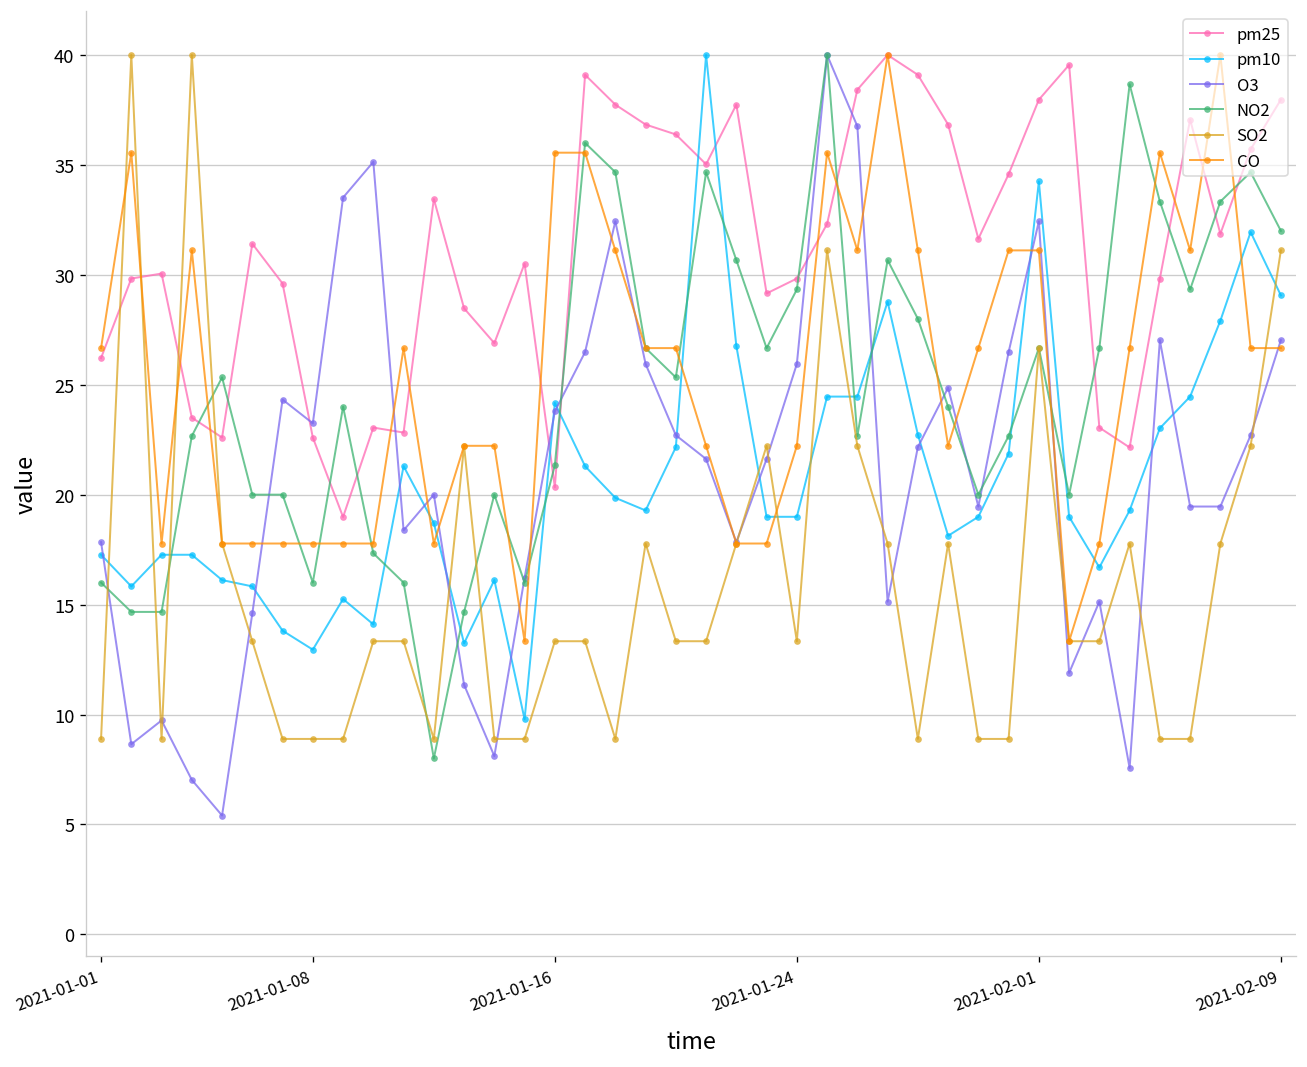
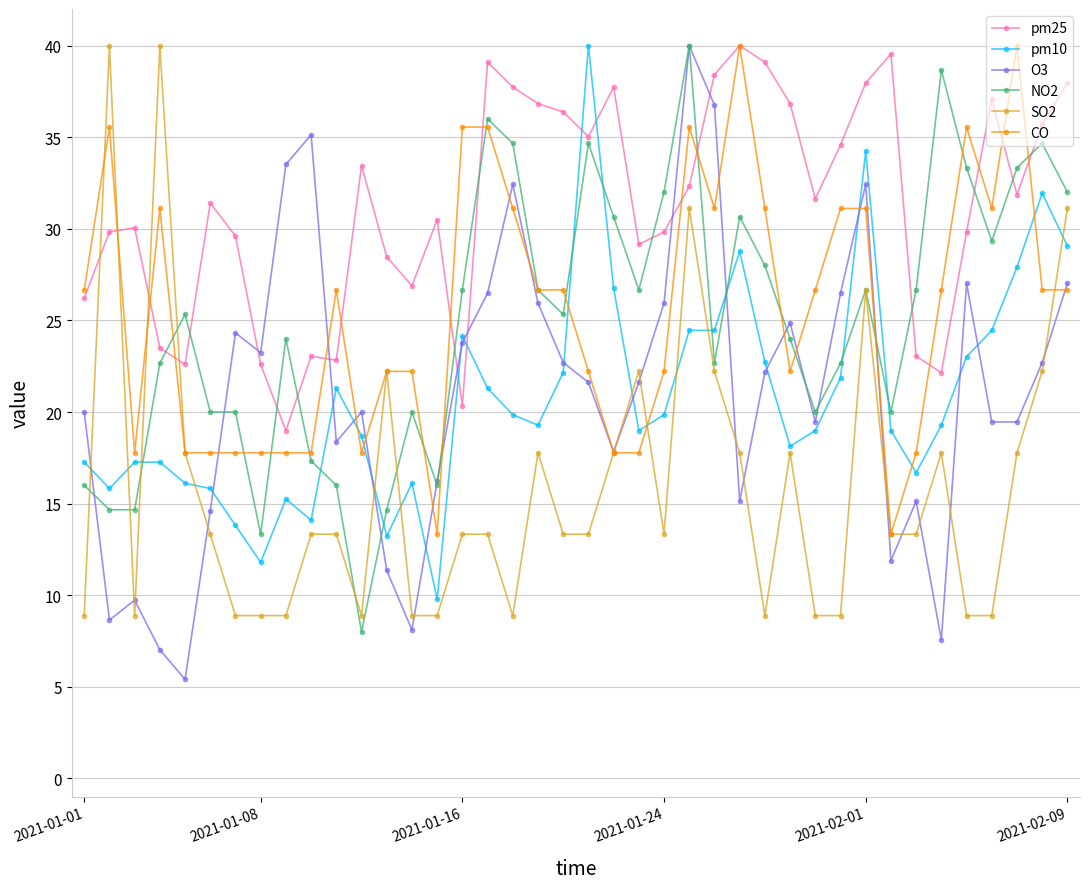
O3, 2021-01-01: 17.8 -> 20.0
pm10, 2021-01-08: 12.9 -> 11.8
NO2, 2021-01-08: 16.0 -> 13.3
NO2, 2021-01-16: 21.3 -> 26.7
pm10, 2021-01-24: 19.0 -> 19.9
NO2, 2021-01-24: 29.3 -> 32.0
